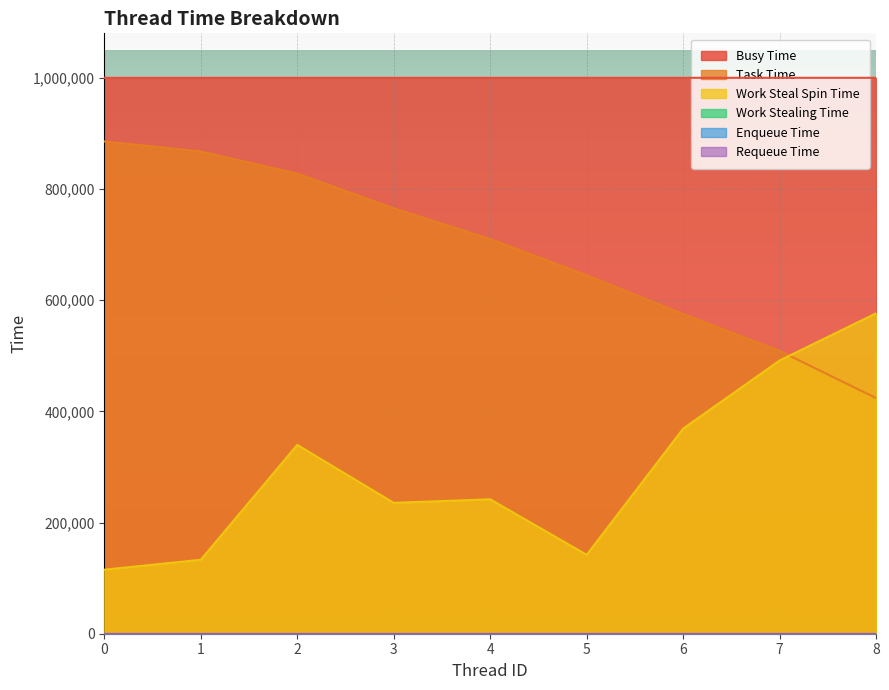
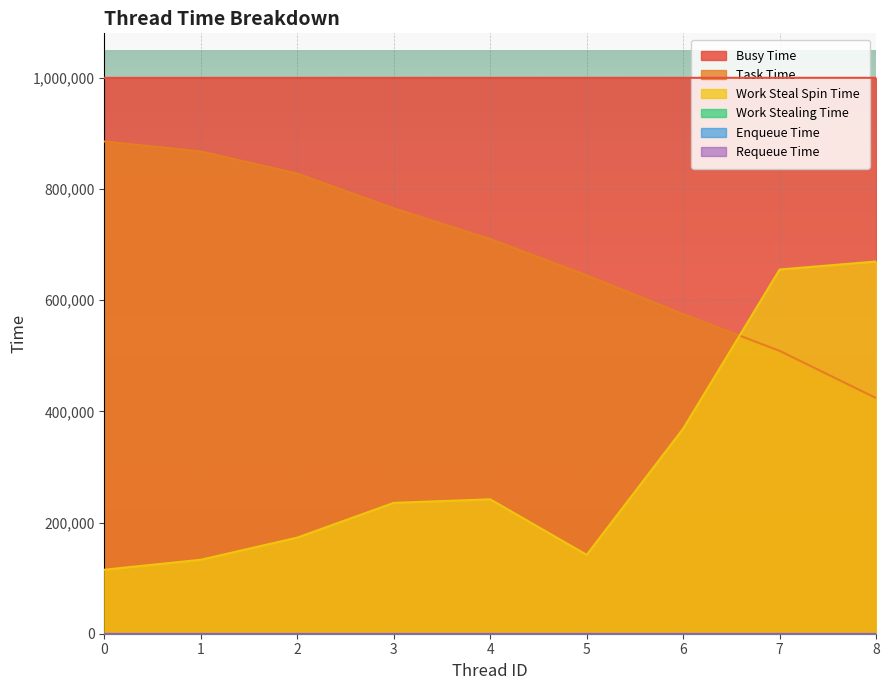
Work Steal Spin Time, 2: 340,000 -> 170,000
Work Steal Spin Time, 7: 490,000 -> 660,000
Work Steal Spin Time, 8: 580,000 -> 670,000
